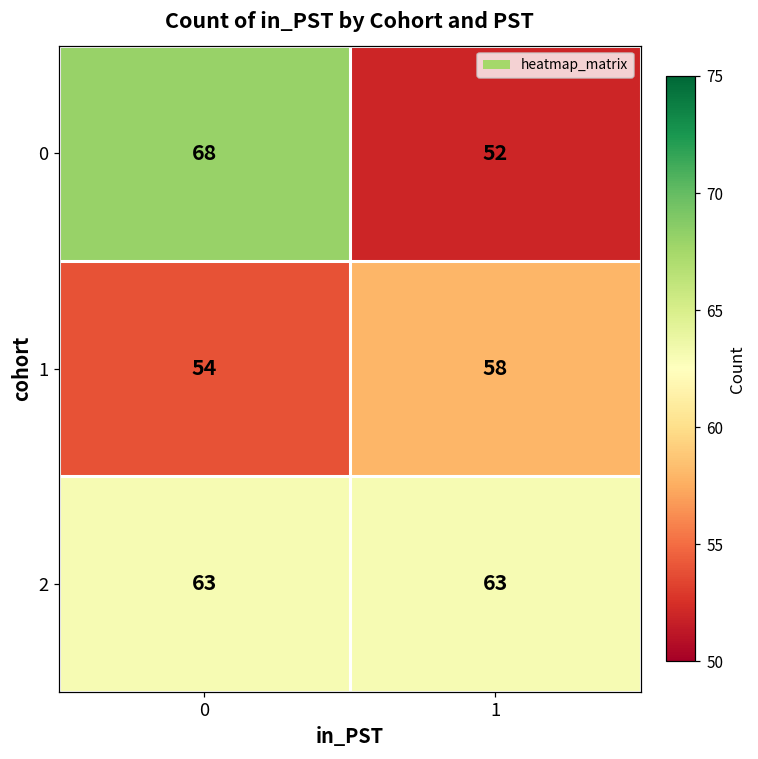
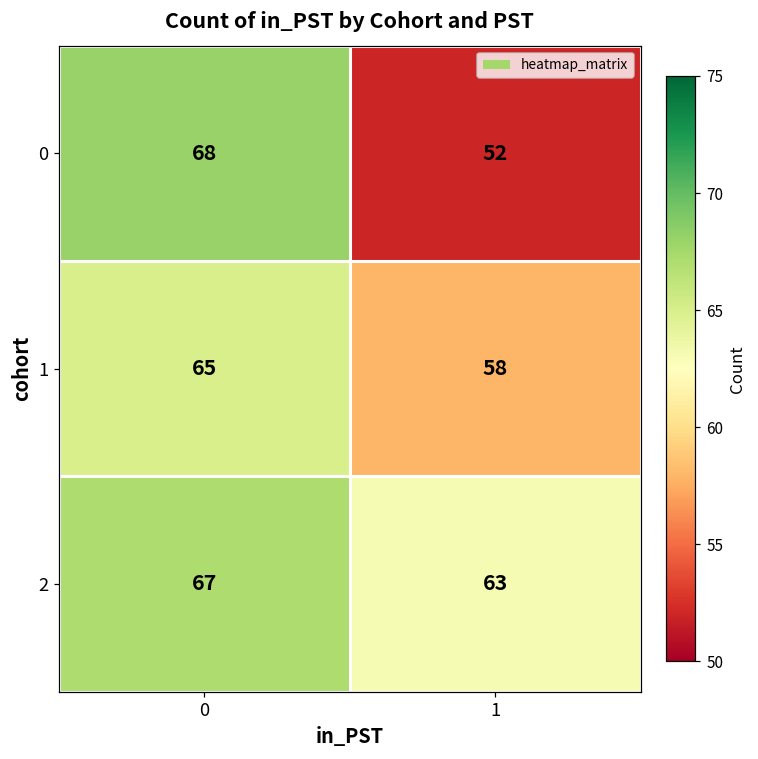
1, 0: 54 -> 65
2, 0: 63 -> 67
